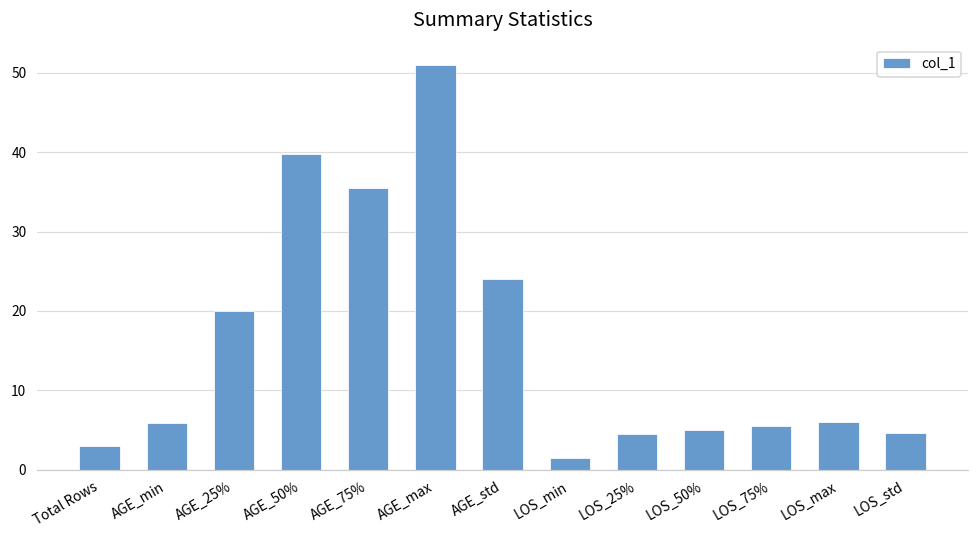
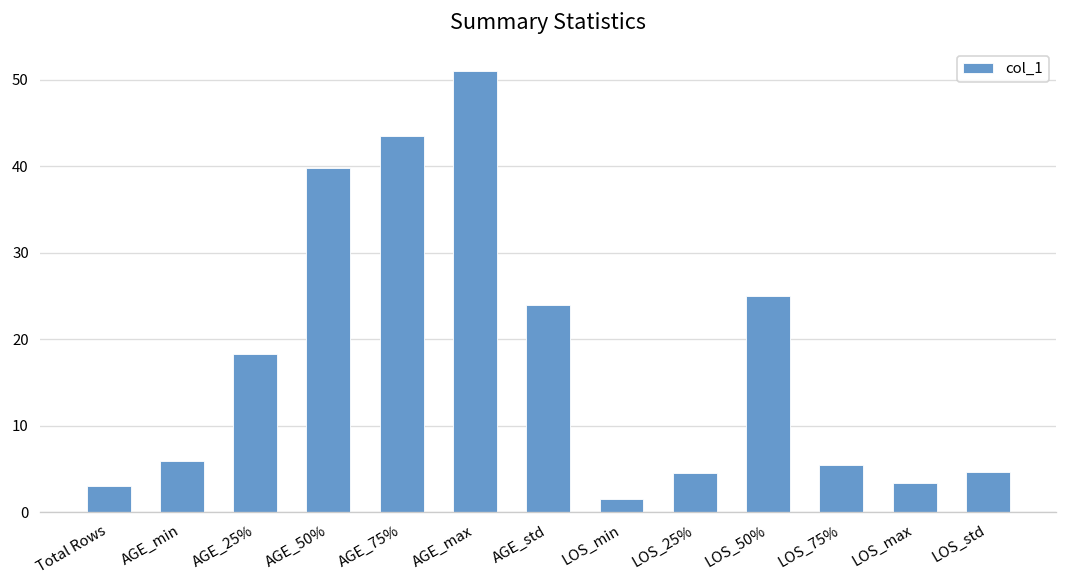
AGE_25%: 20 -> 18
AGE_75%: 36 -> 44
LOS_50%: 5 -> 25
LOS_max: 6 -> 3
